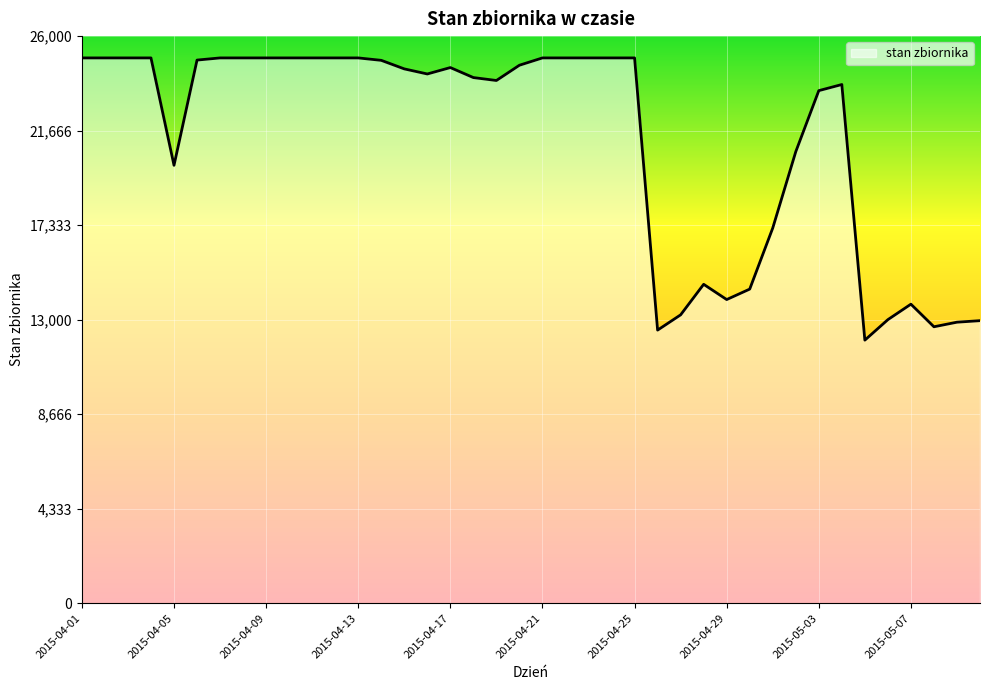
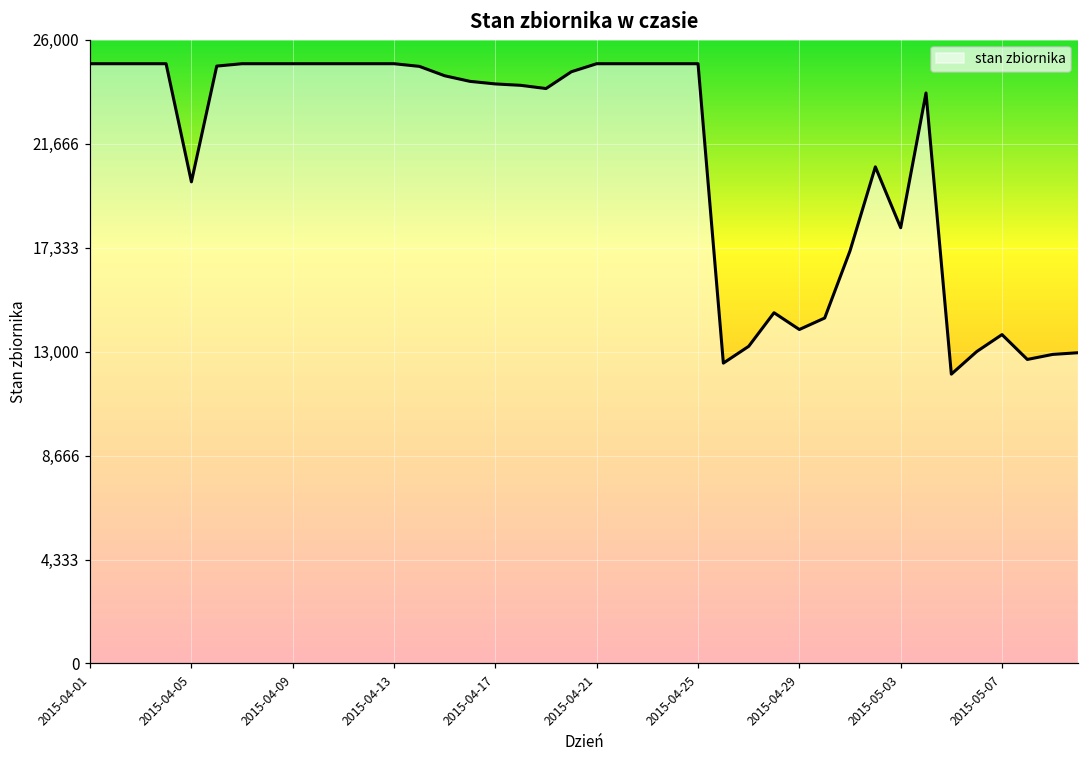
2015-04-17: 24,600 -> 24,200
2015-05-03: 23,500 -> 18,200
